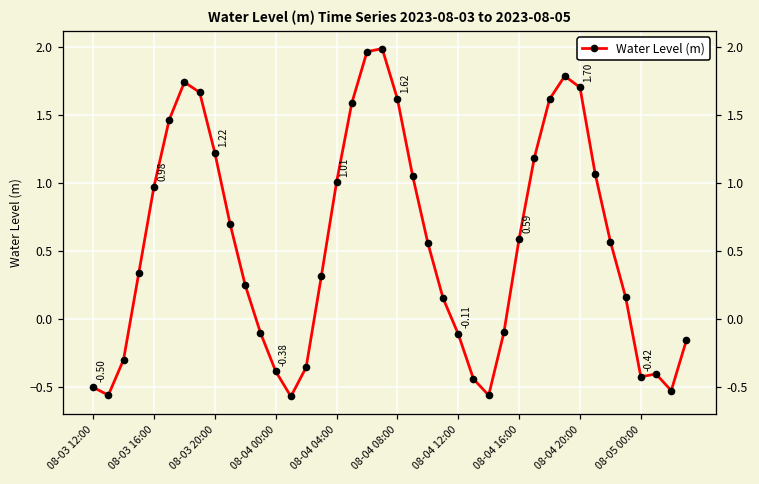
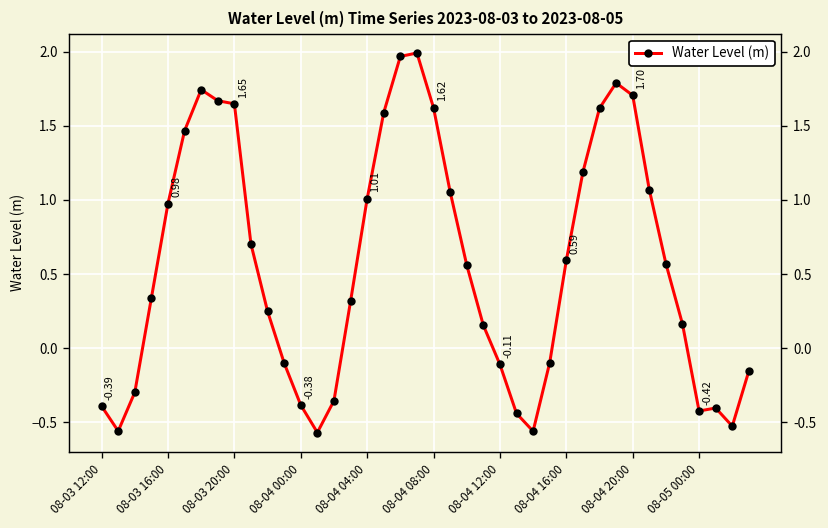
08-03 12:00: -0.50 -> -0.39
08-03 20:00: 1.22 -> 1.65
